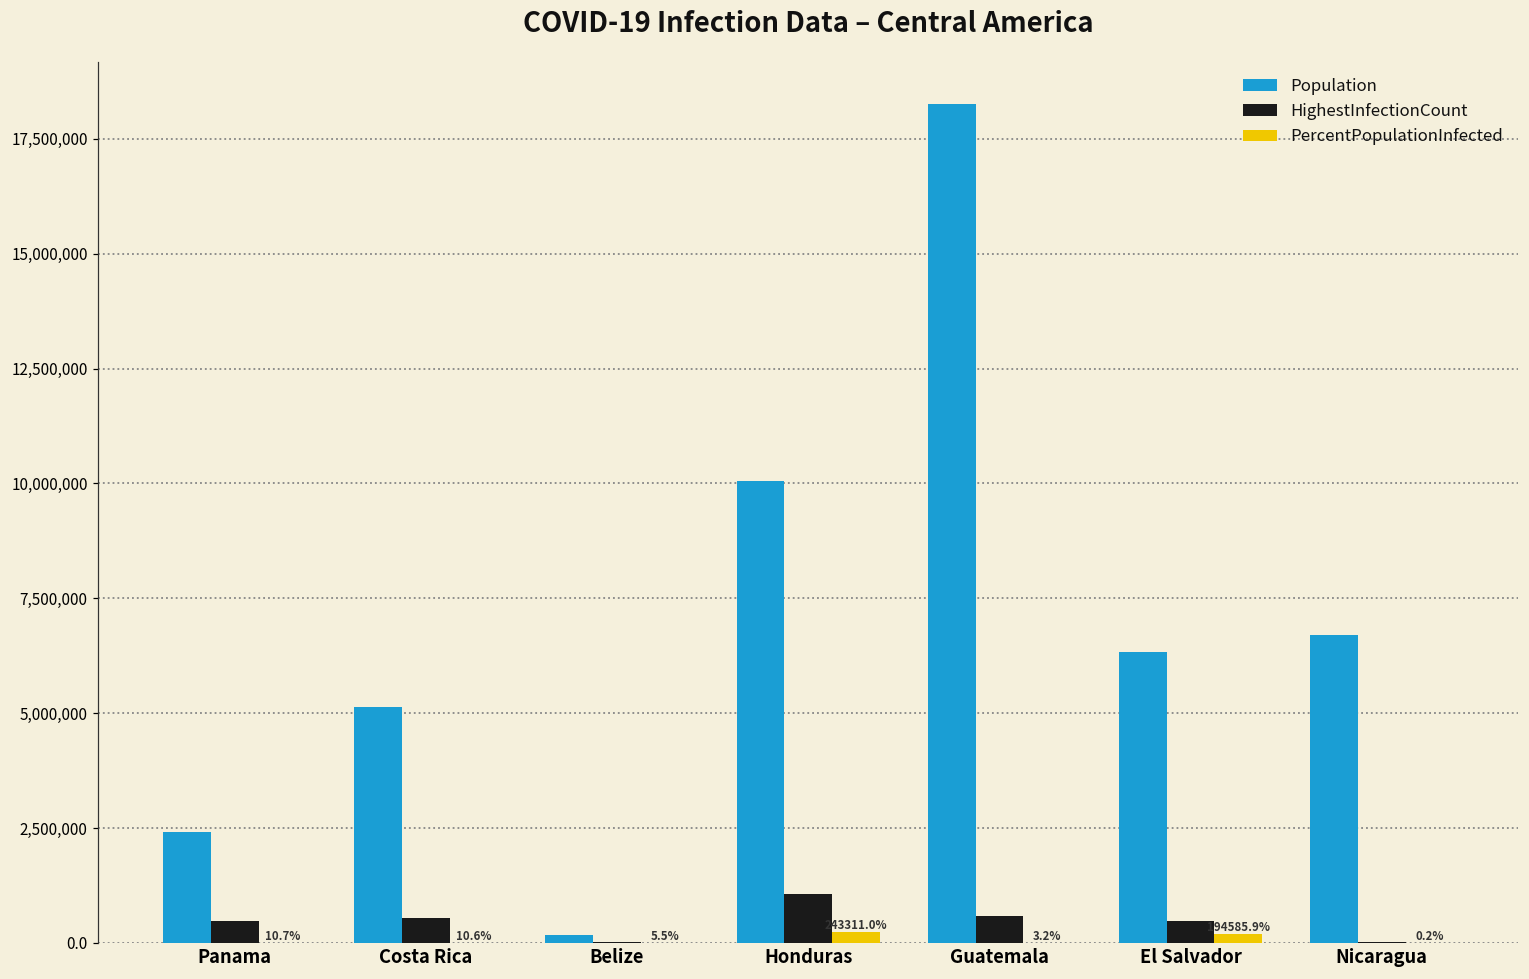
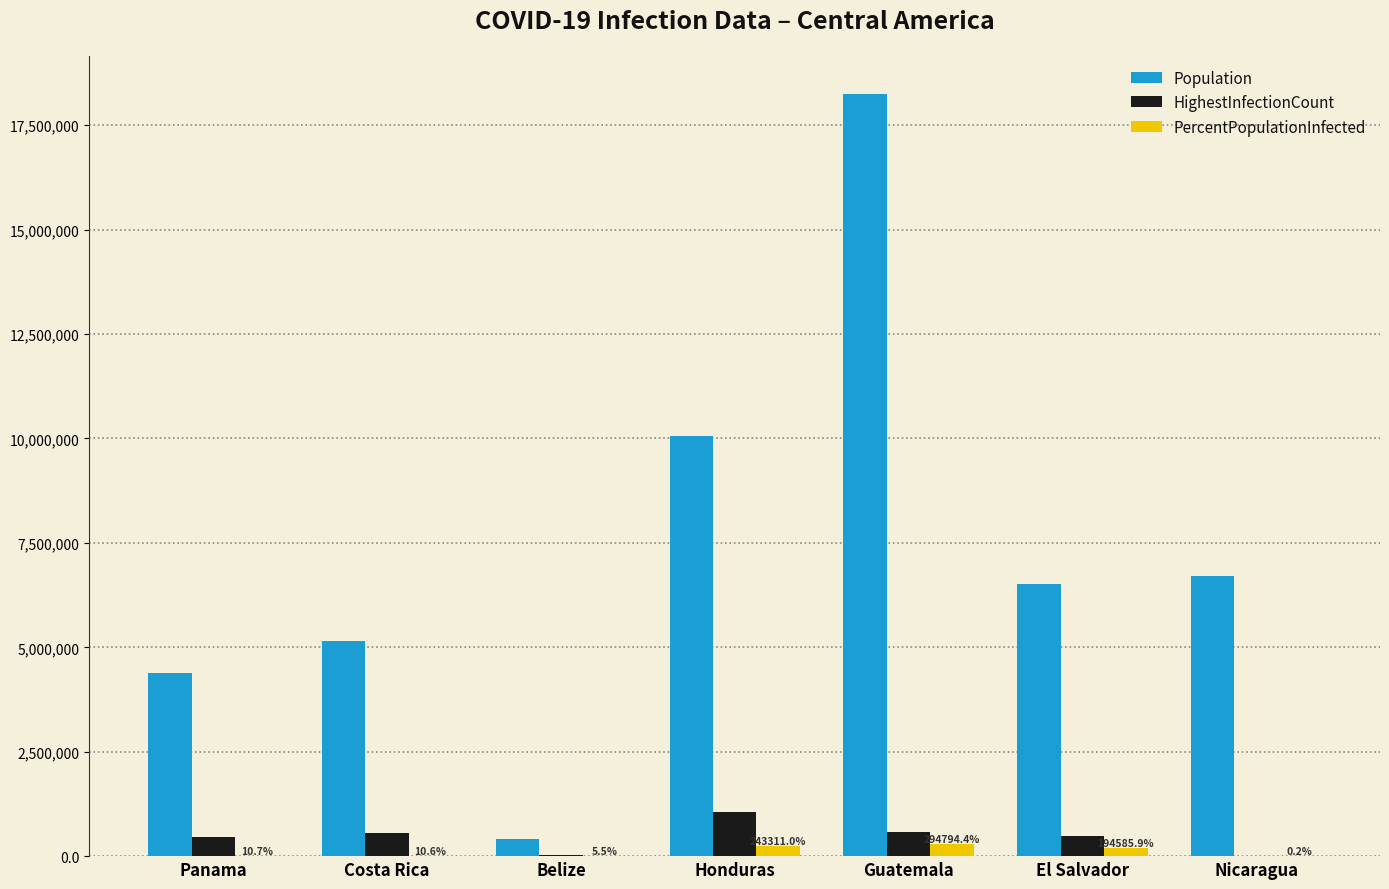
Population, Panama: 2,400,000 -> 4,400,000
Population, Belize: 200,000 -> 400,000
PercentPopulationInfected, Guatemala: 3.2% -> 294794.4%
Population, El Salvador: 6,300,000 -> 6,500,000
